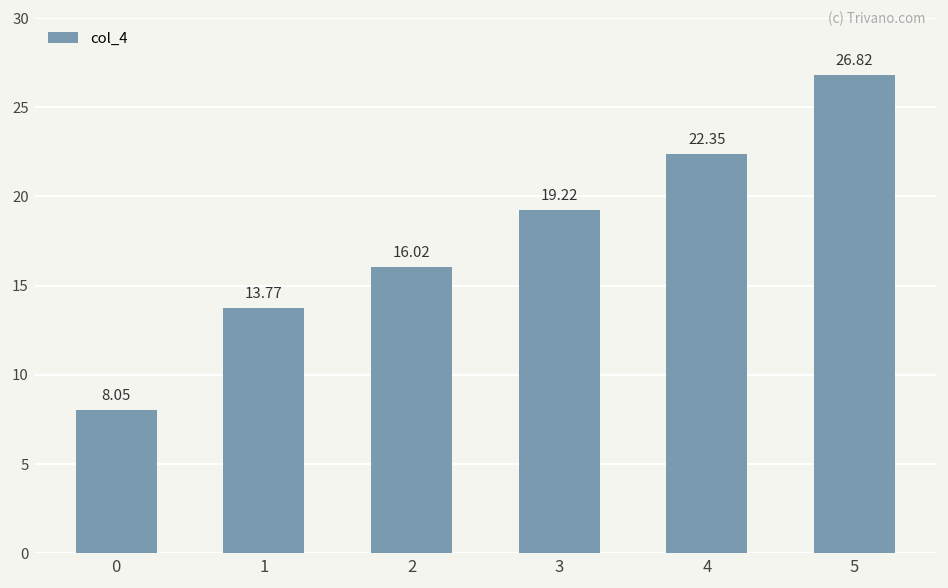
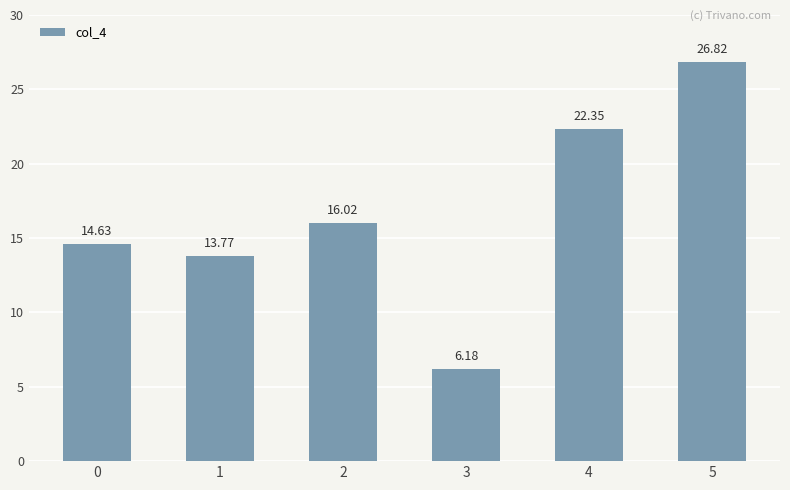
0: 8.05 -> 14.63
3: 19.22 -> 6.18
